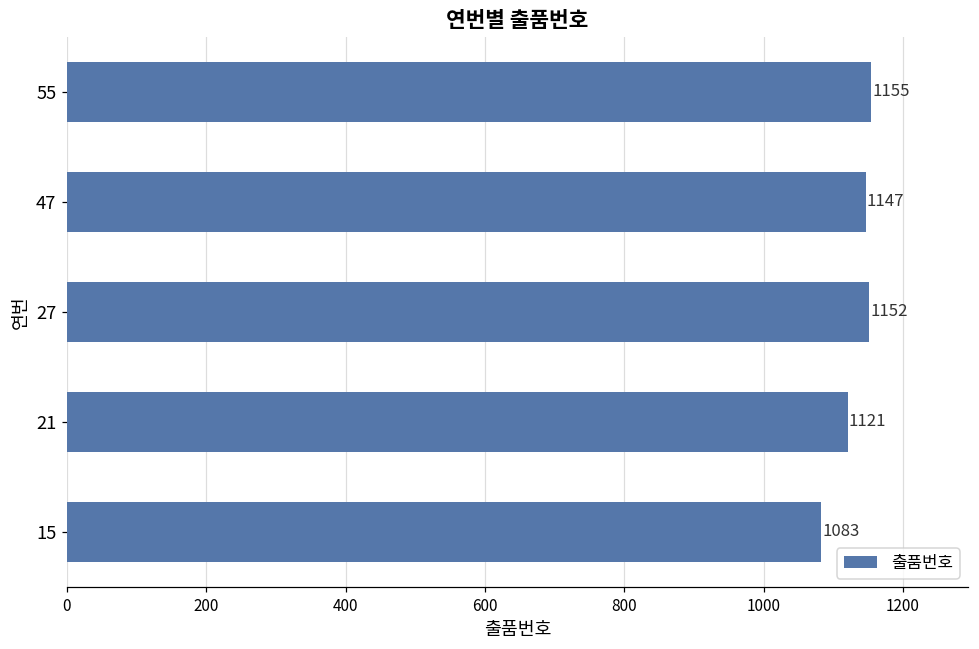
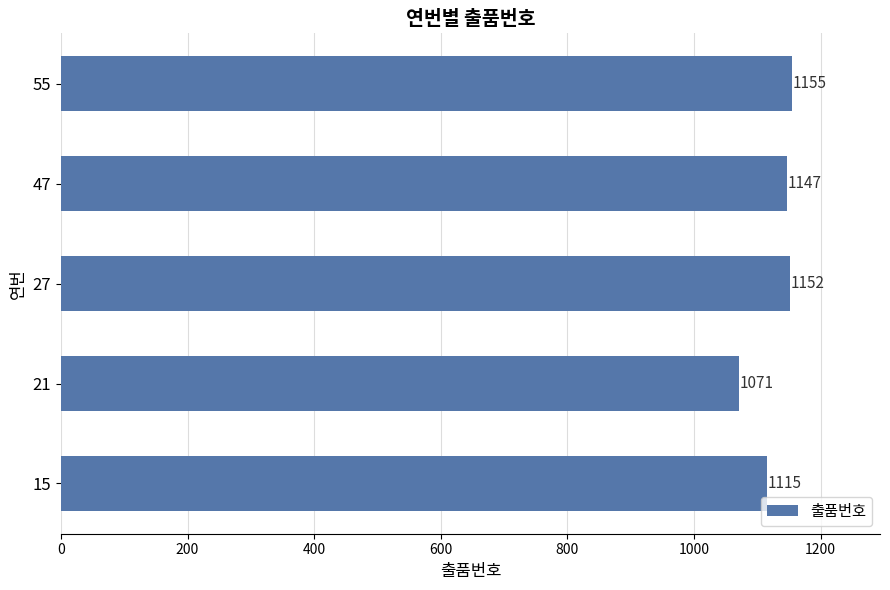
21: 1121 -> 1071
15: 1083 -> 1115
